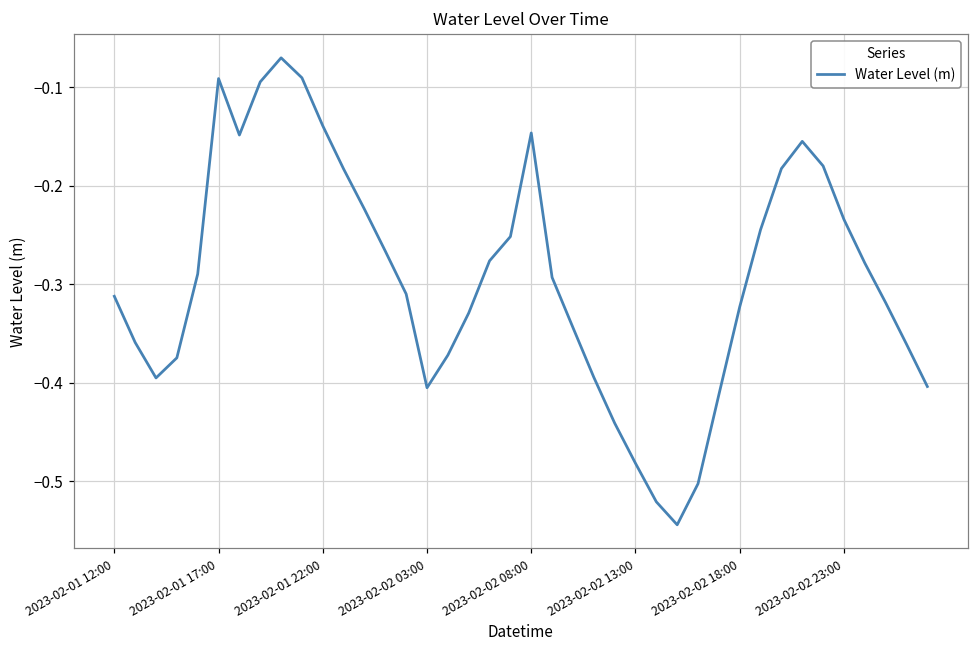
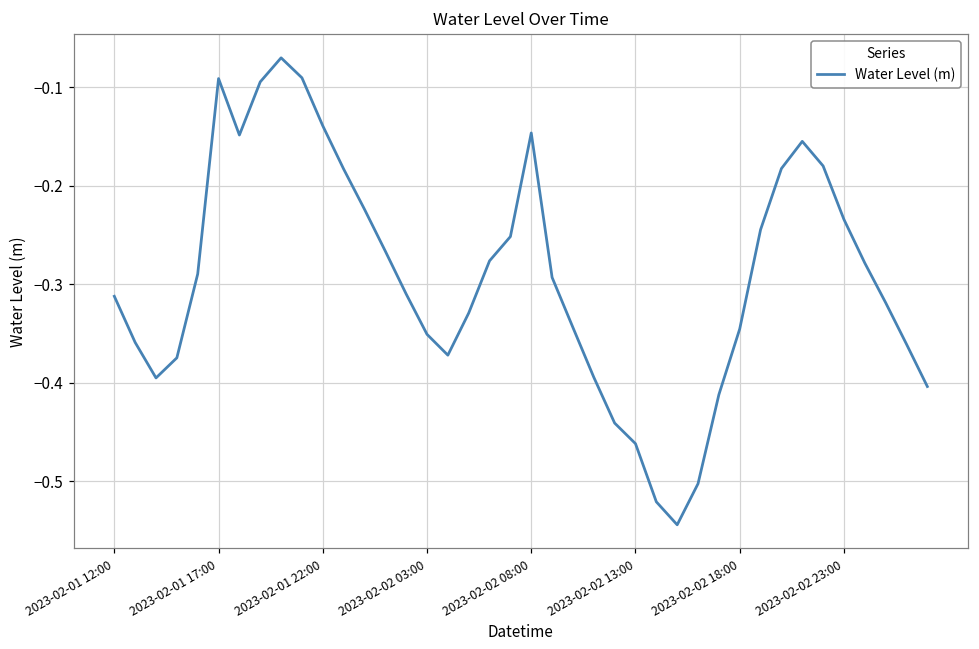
2023-02-02 03:00: -0.41 -> -0.35
2023-02-02 13:00: -0.48 -> -0.46
2023-02-02 18:00: -0.32 -> -0.35
